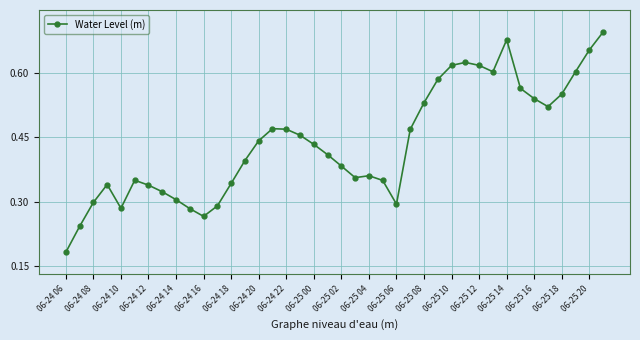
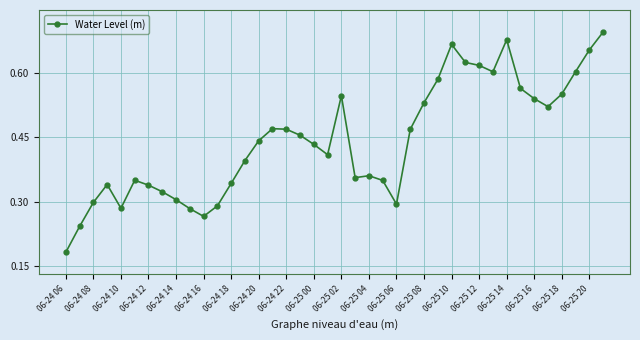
06-25 02: 0.38 -> 0.55
06-25 10: 0.62 -> 0.67
